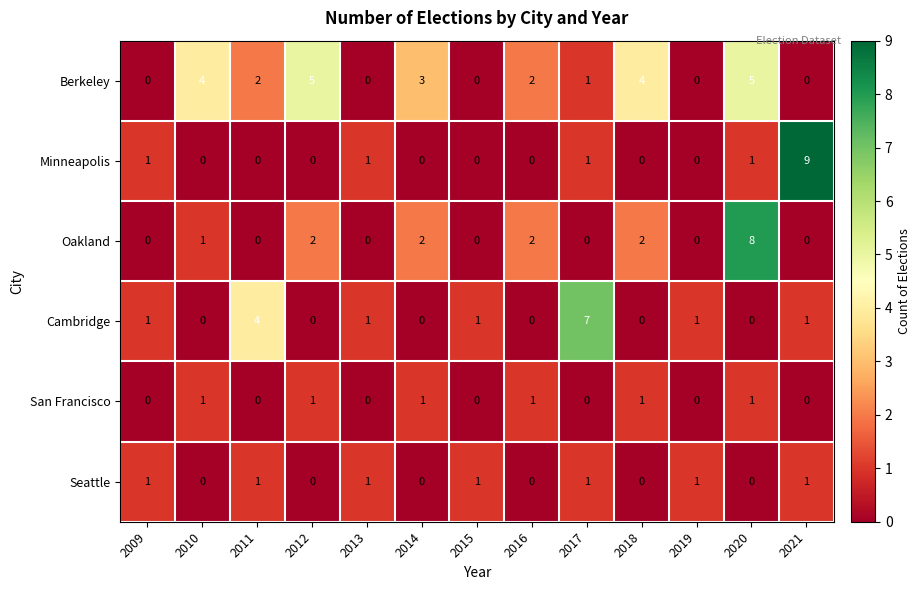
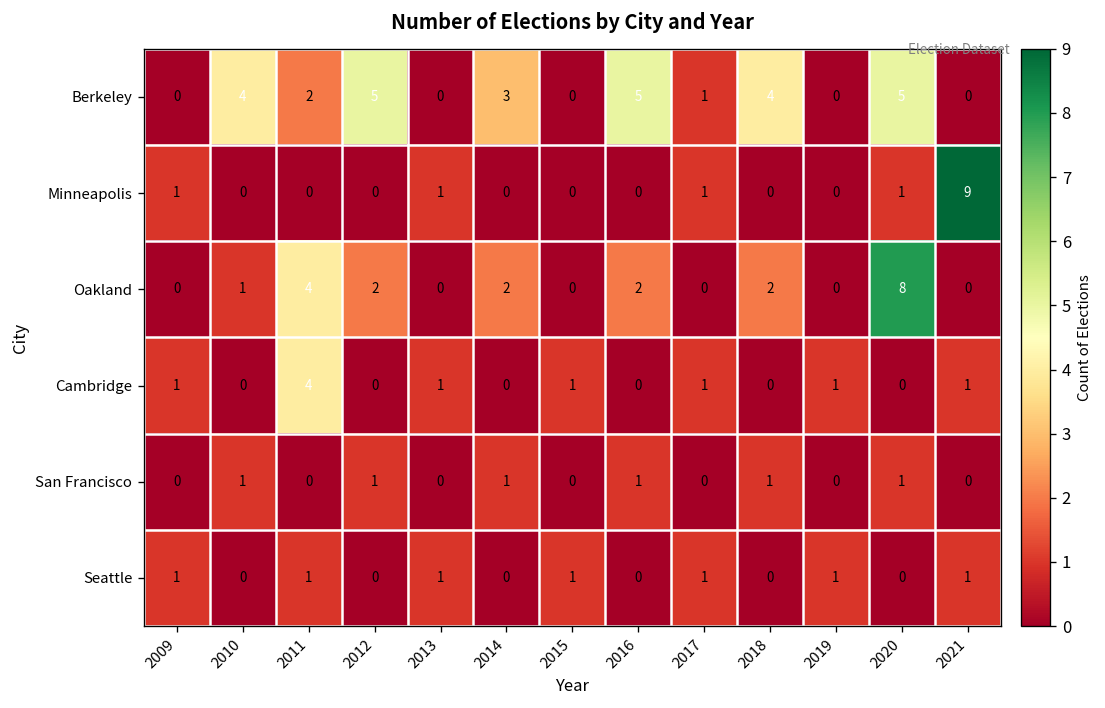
Berkeley, 2016: 2 -> 5
Oakland, 2011: 0 -> 4
Cambridge, 2017: 7 -> 1
